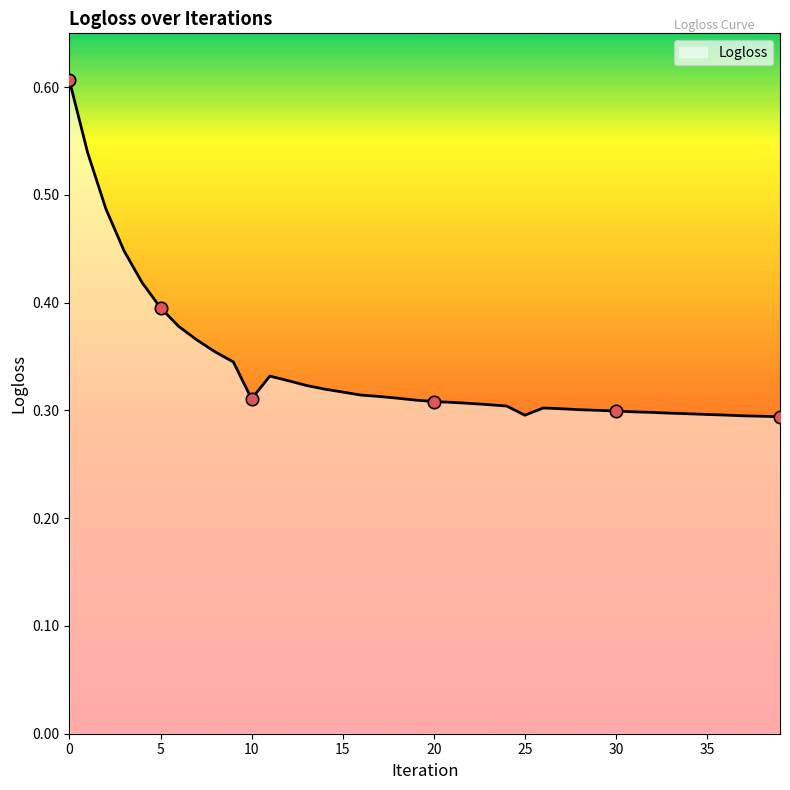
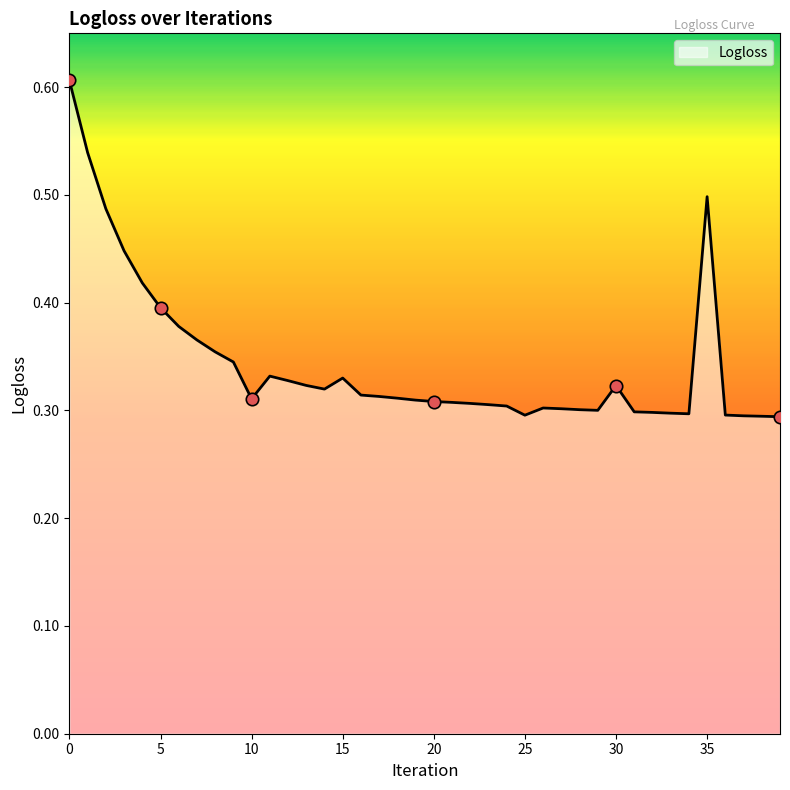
Logloss, 15: 0.317 -> 0.330
Logloss, 30: 0.299 -> 0.323
Logloss, 35: 0.296 -> 0.498
